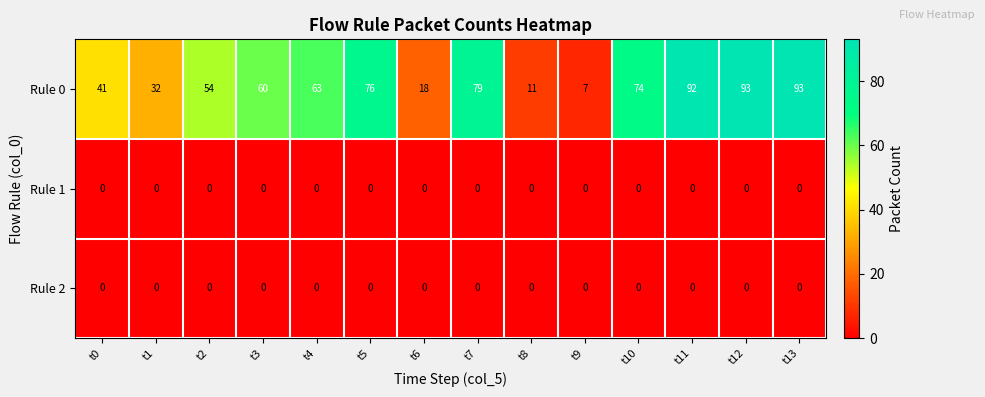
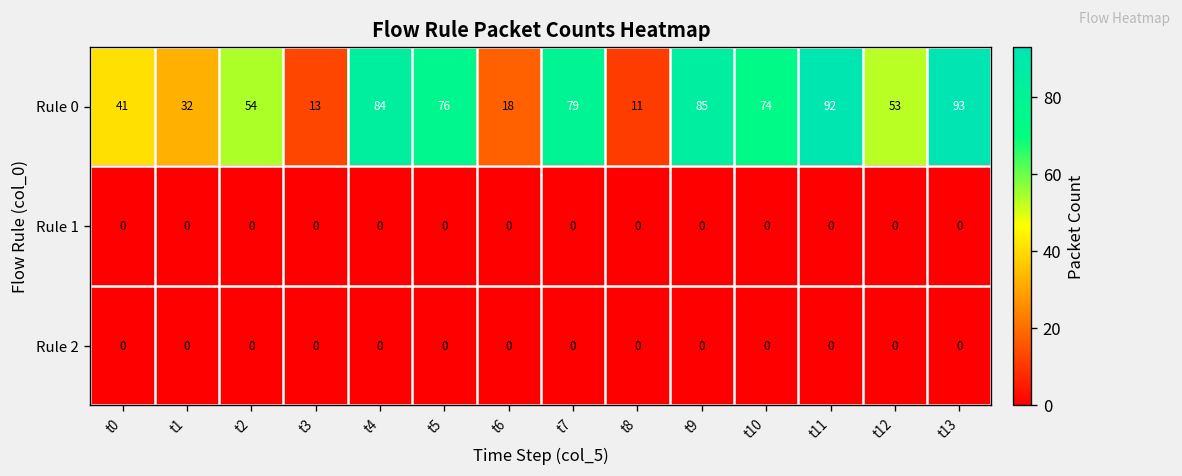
Rule 0, t3: 60 -> 13
Rule 0, t4: 63 -> 84
Rule 0, t9: 7 -> 85
Rule 0, t12: 93 -> 53
